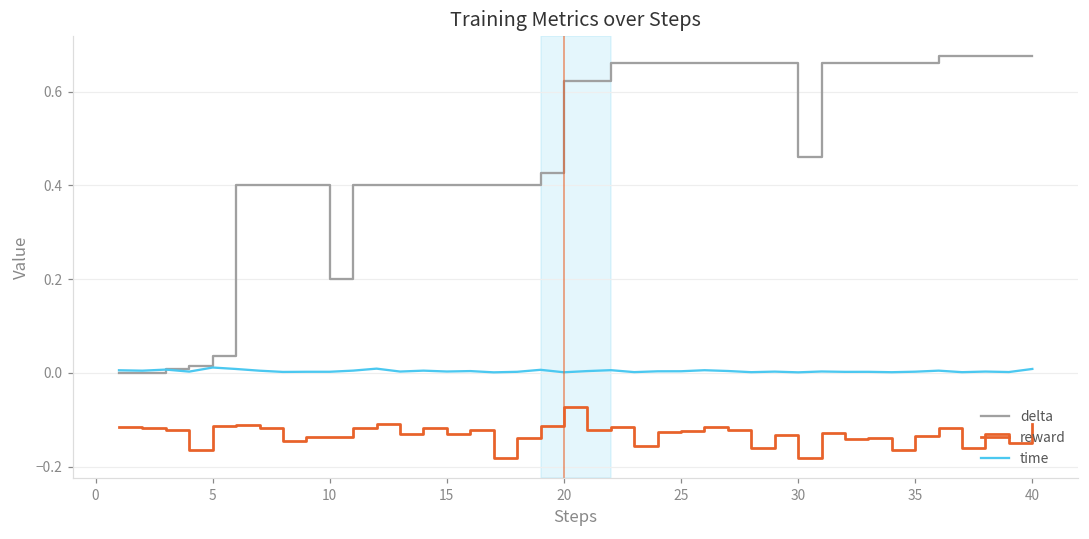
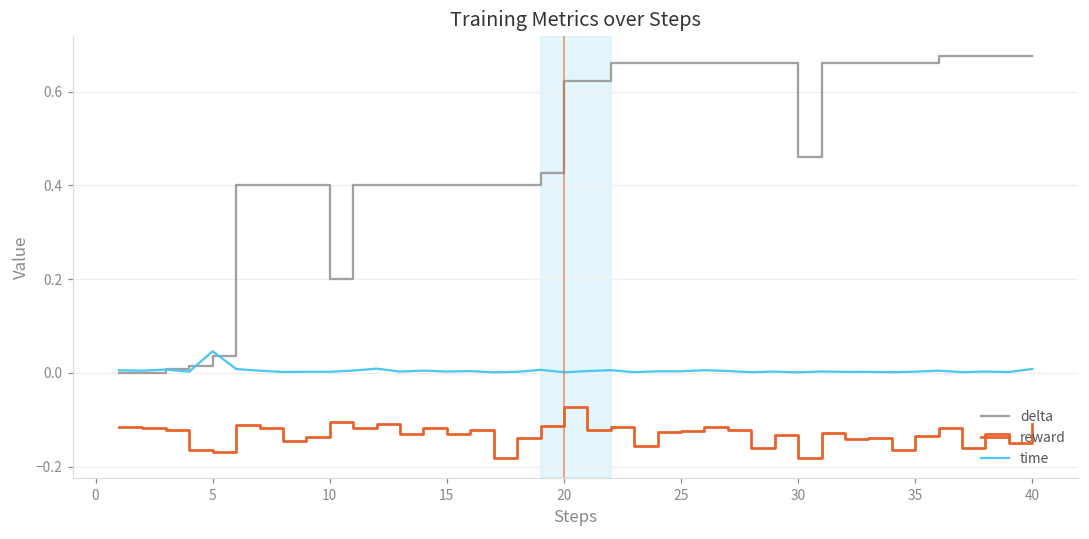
reward, 5: -0.11 -> -0.17
time, 5: 0.01 -> 0.05
reward, 10: -0.14 -> -0.11
